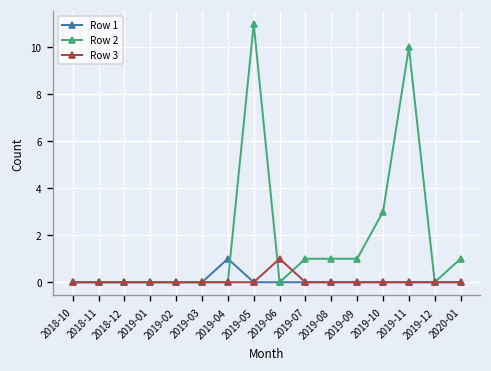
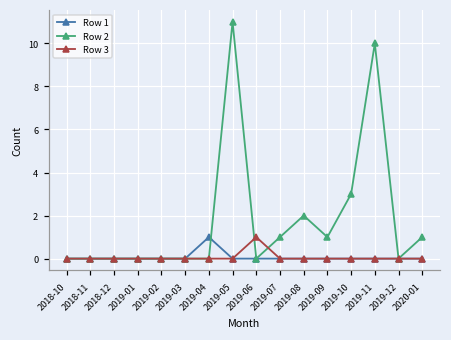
Row 2, 2019-08: 1 -> 2
